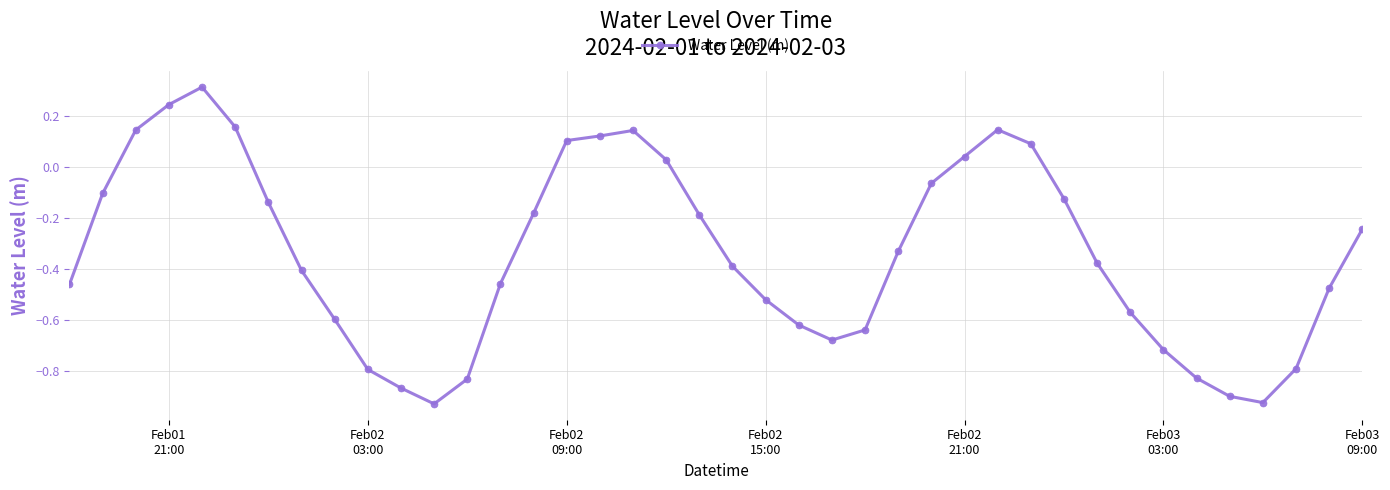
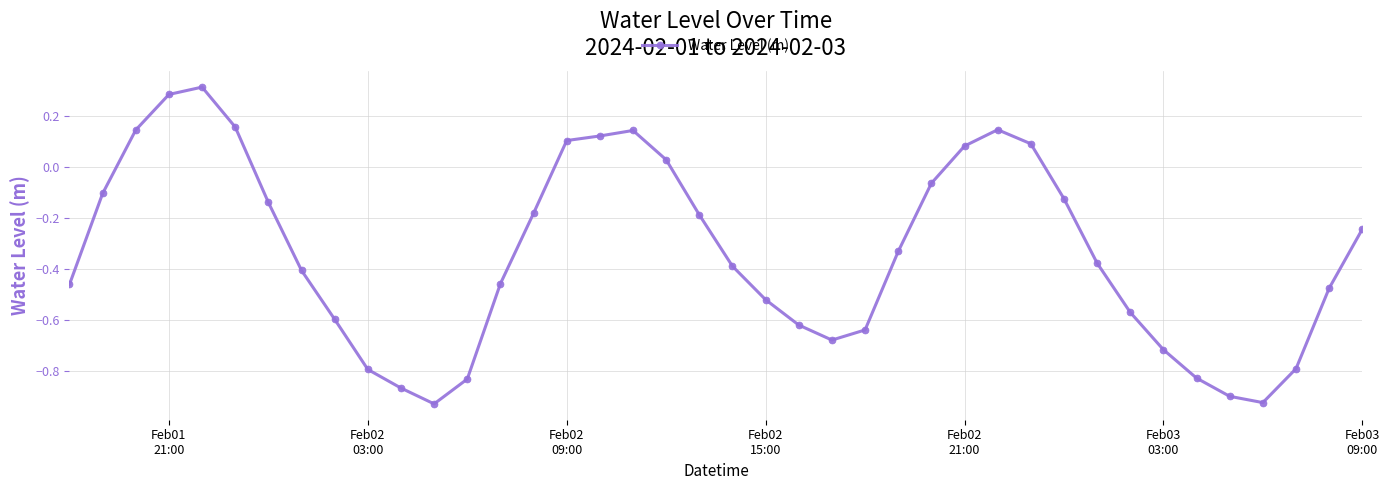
Feb01 21:00: 0.24 -> 0.28
Feb02 21:00: 0.04 -> 0.08
